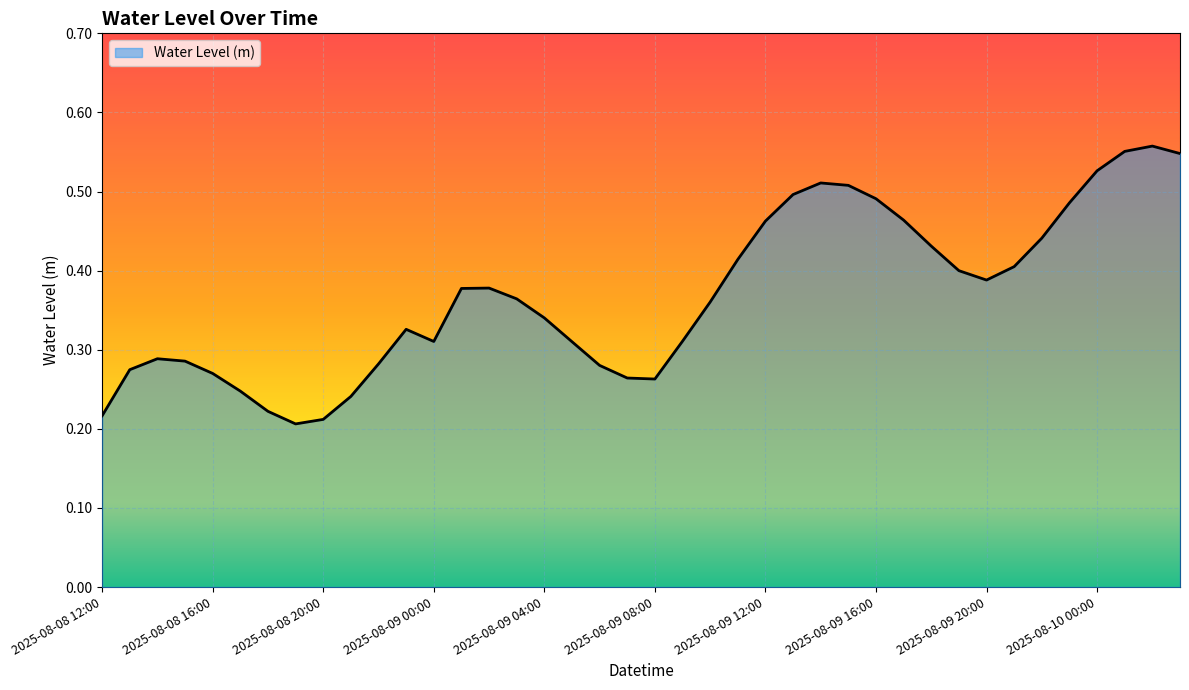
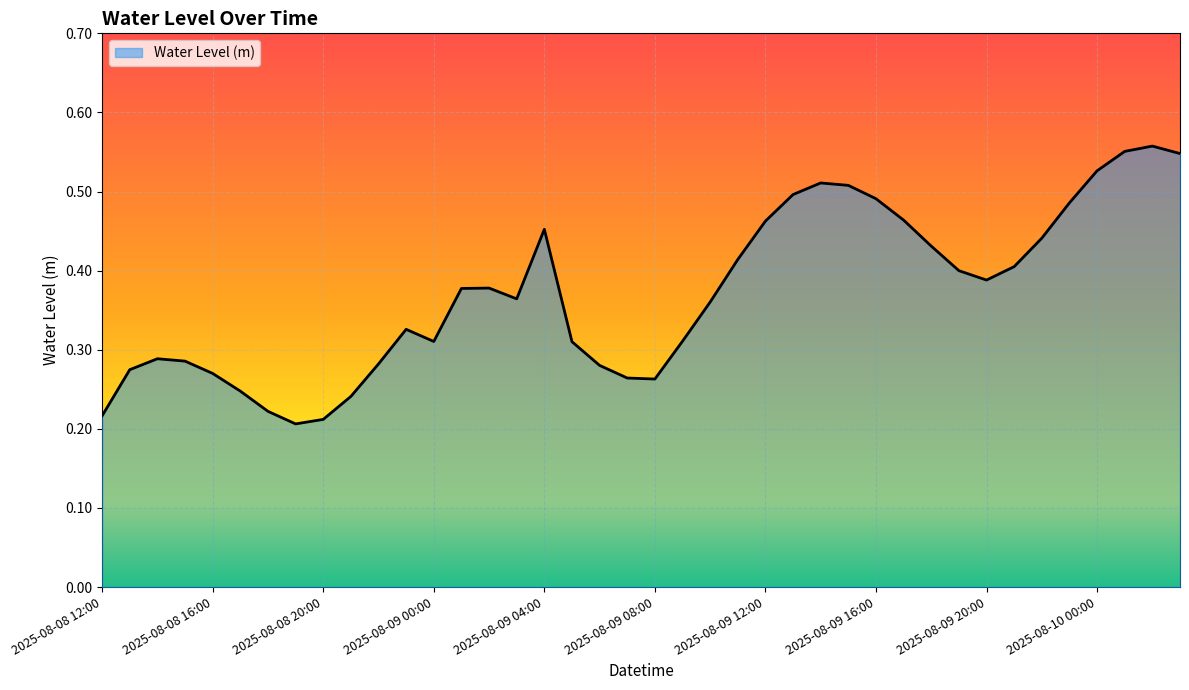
2025-08-09 04:00: 0.34 -> 0.45
